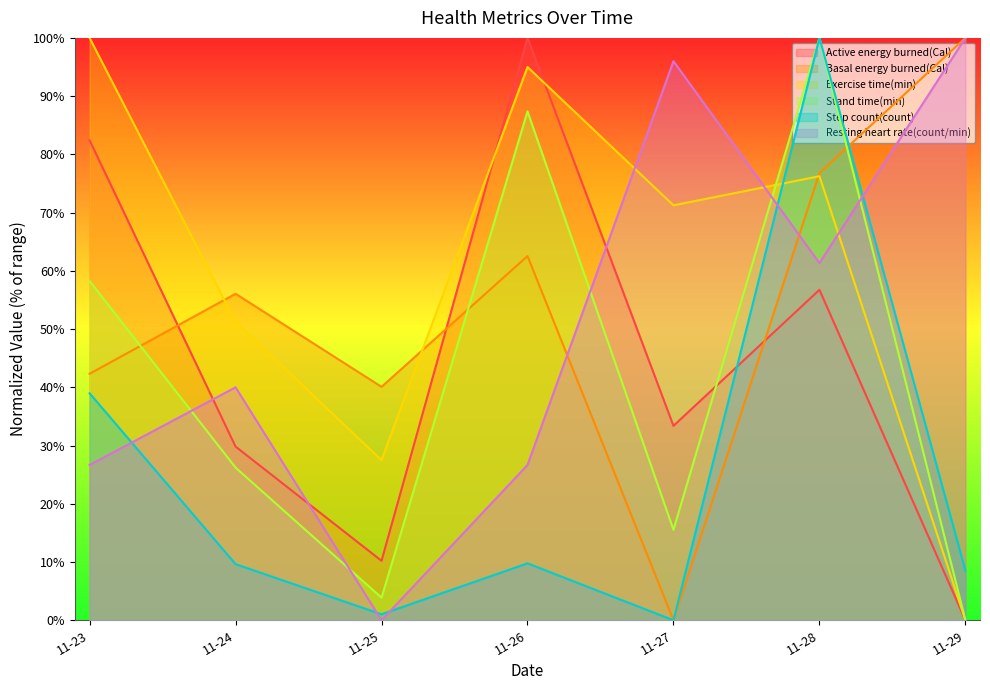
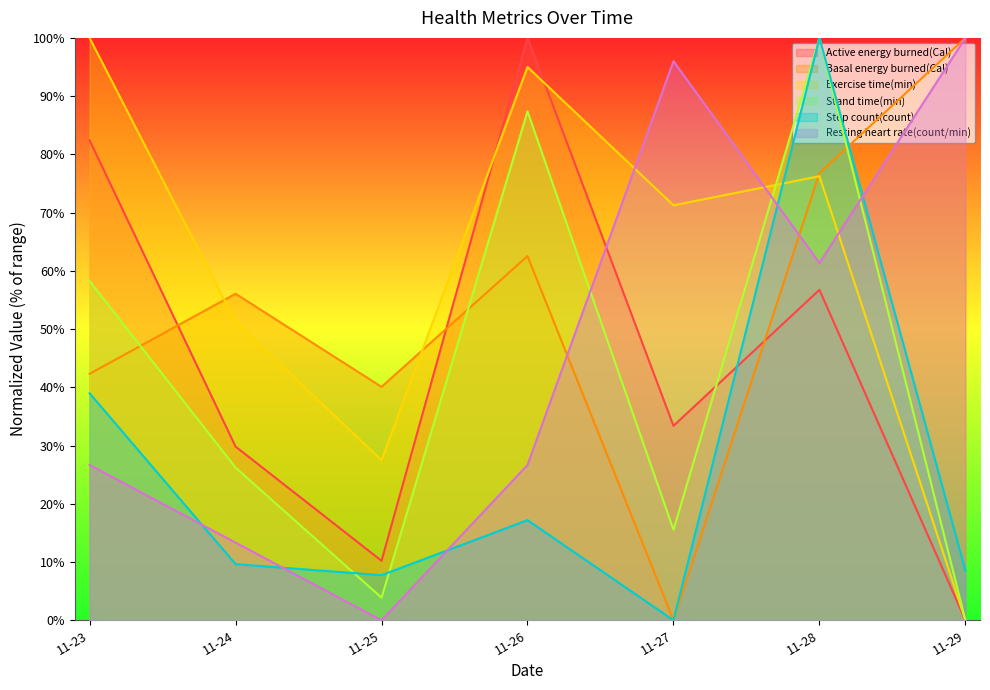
Resting heart rate(count/min), 11-24: 40% -> 13%
Step count(count), 11-25: 1% -> 8%
Step count(count), 11-26: 10% -> 17%
